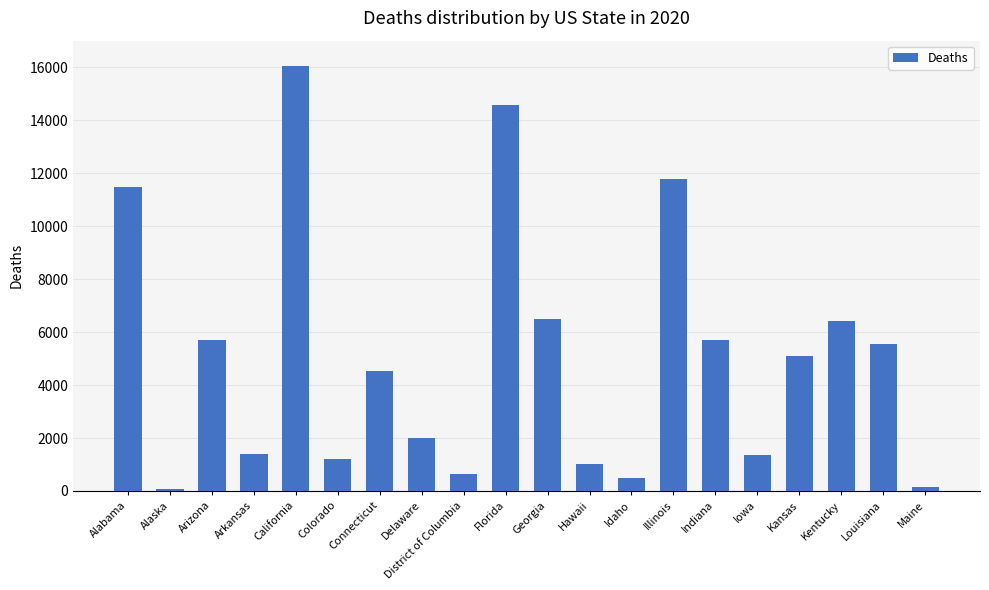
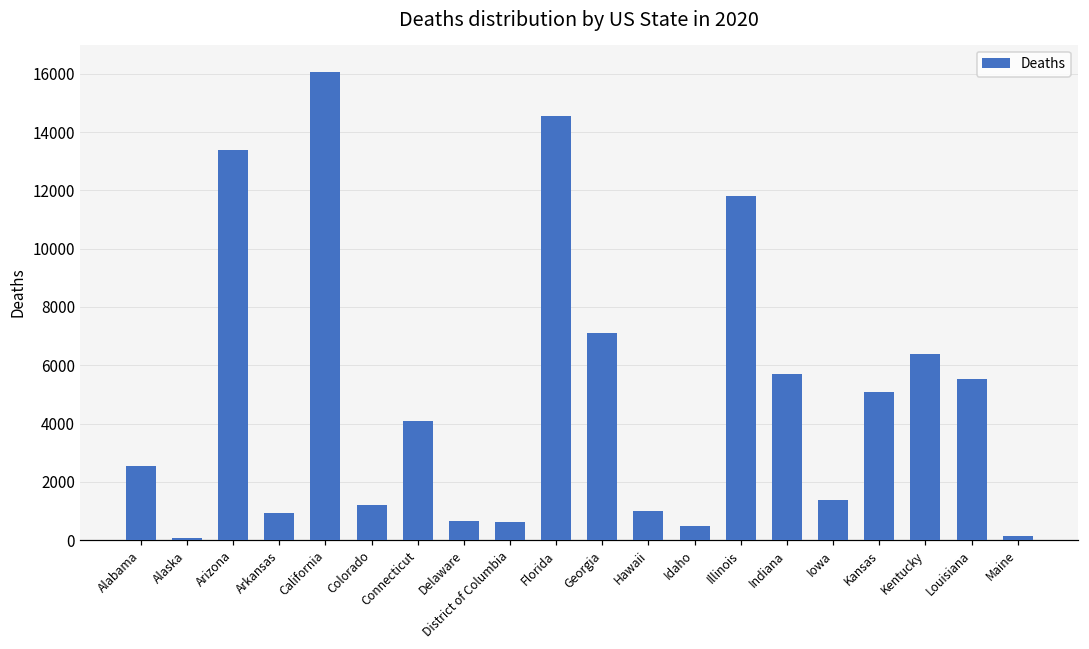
Alabama: 11500 -> 2600
Arizona: 5700 -> 13400
Arkansas: 1400 -> 900
Connecticut: 4500 -> 4100
Delaware: 2000 -> 600
Georgia: 6500 -> 7100
